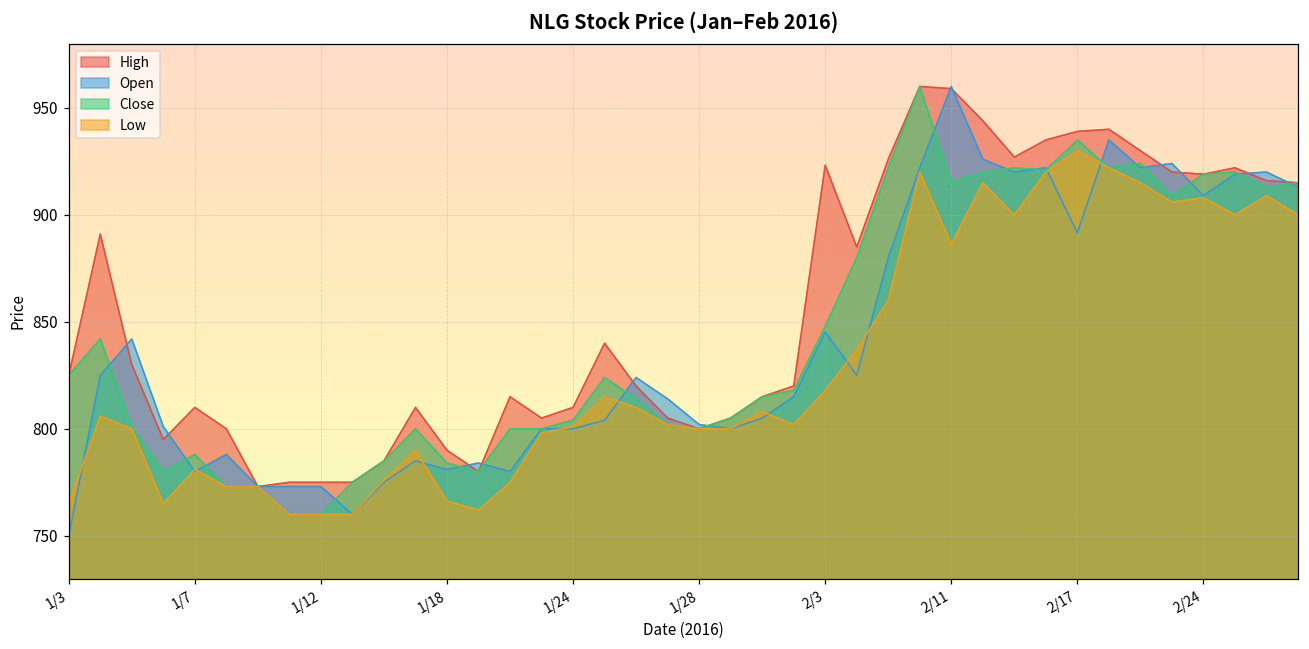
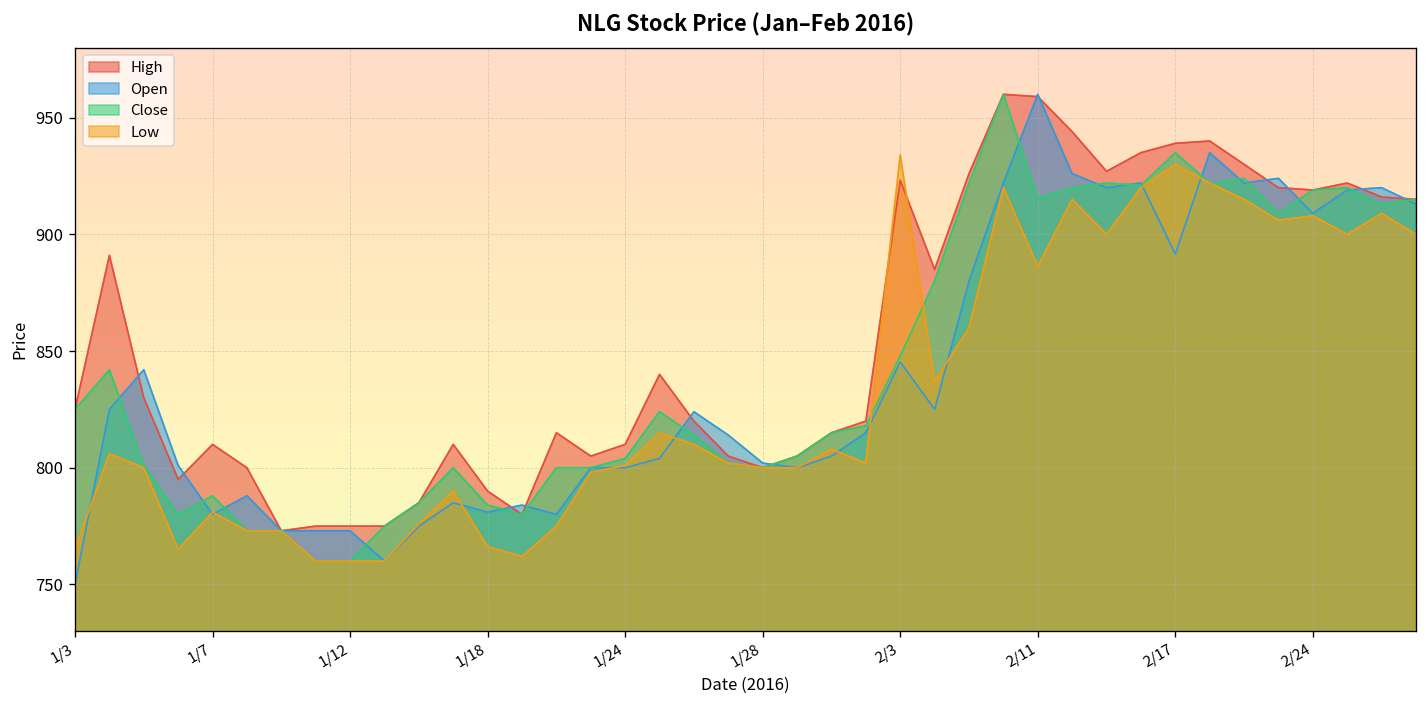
Low, 2/3: 818 -> 934
